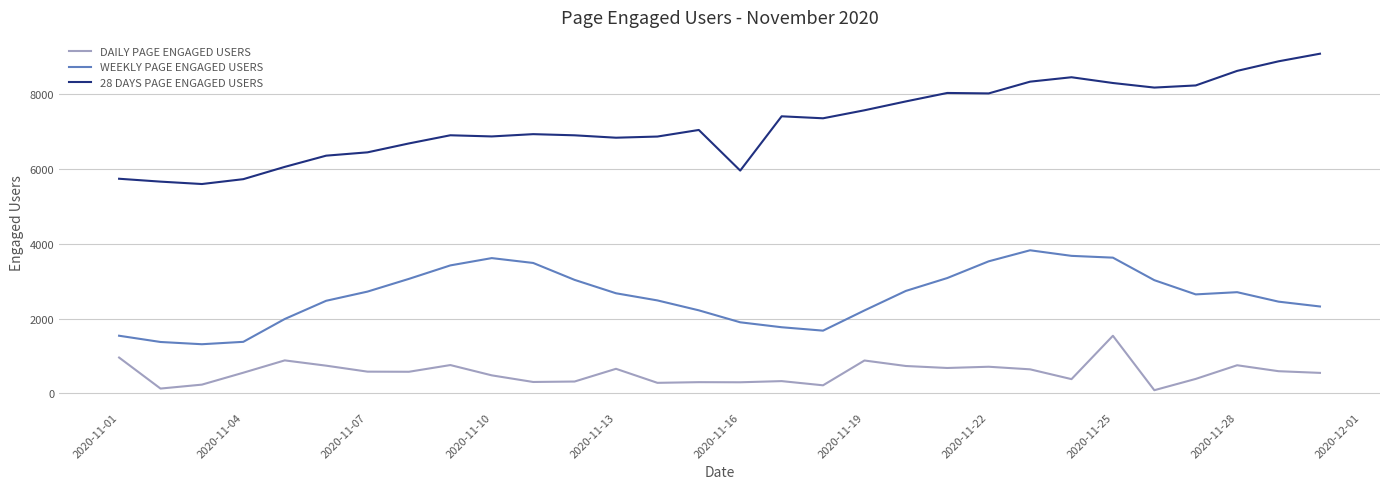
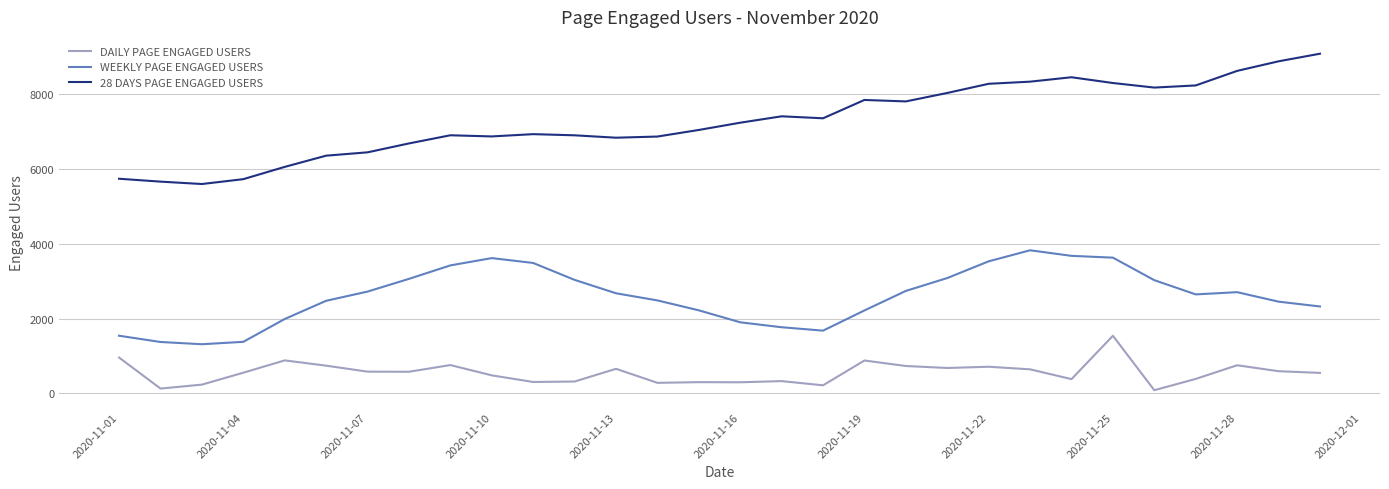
28 DAYS PAGE ENGAGED USERS, 2020-11-16: 6000 -> 7200
28 DAYS PAGE ENGAGED USERS, 2020-11-19: 7600 -> 7800
28 DAYS PAGE ENGAGED USERS, 2020-11-22: 8000 -> 8300
